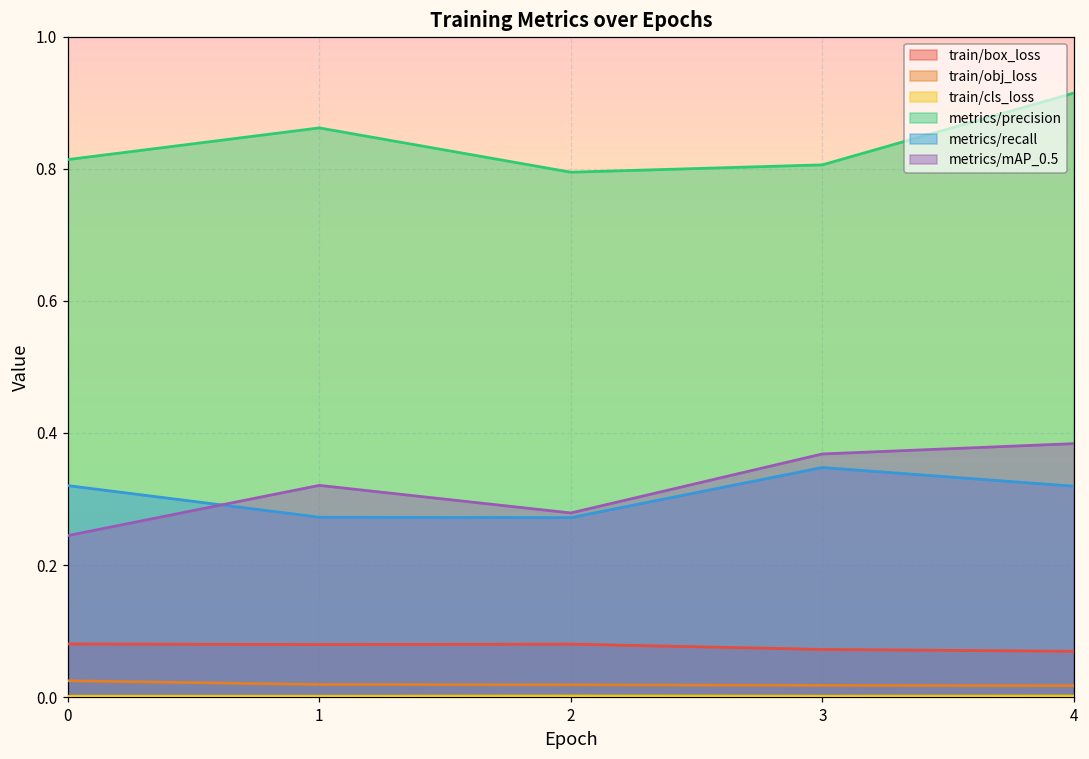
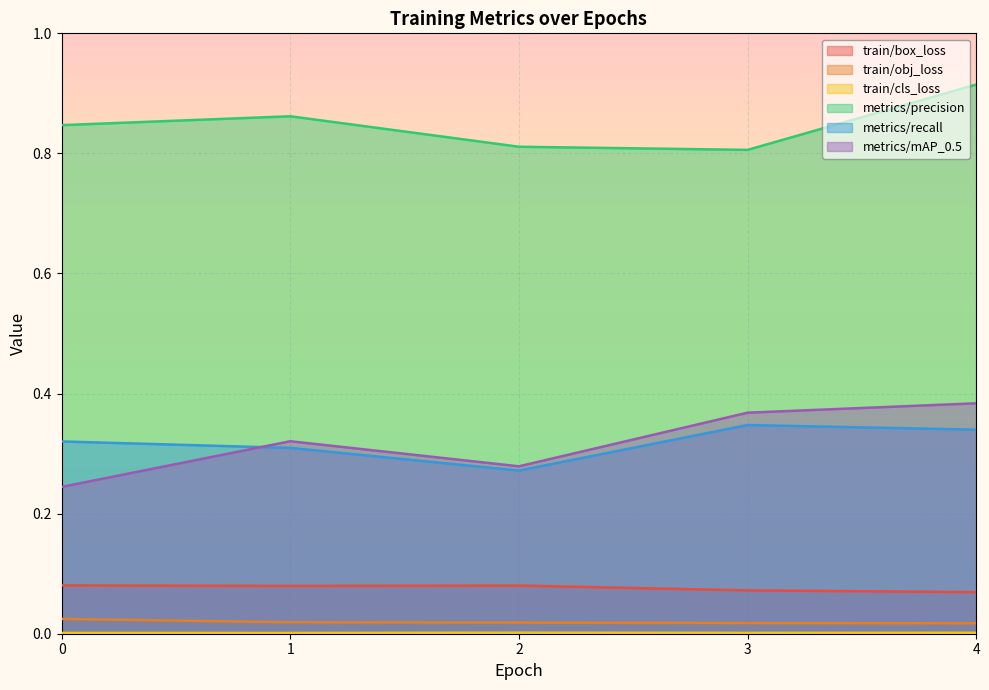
metrics/precision, 0: 0.81 -> 0.85
metrics/recall, 1: 0.27 -> 0.31
metrics/precision, 2: 0.79 -> 0.81
metrics/recall, 4: 0.32 -> 0.34
